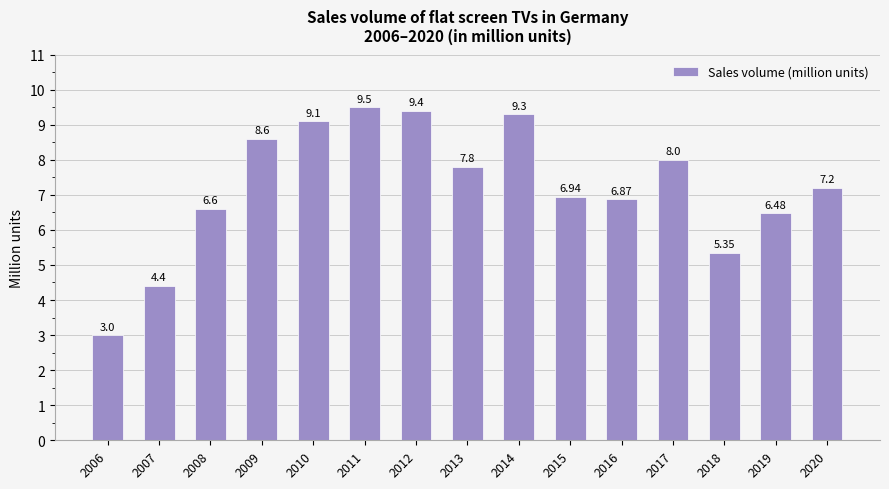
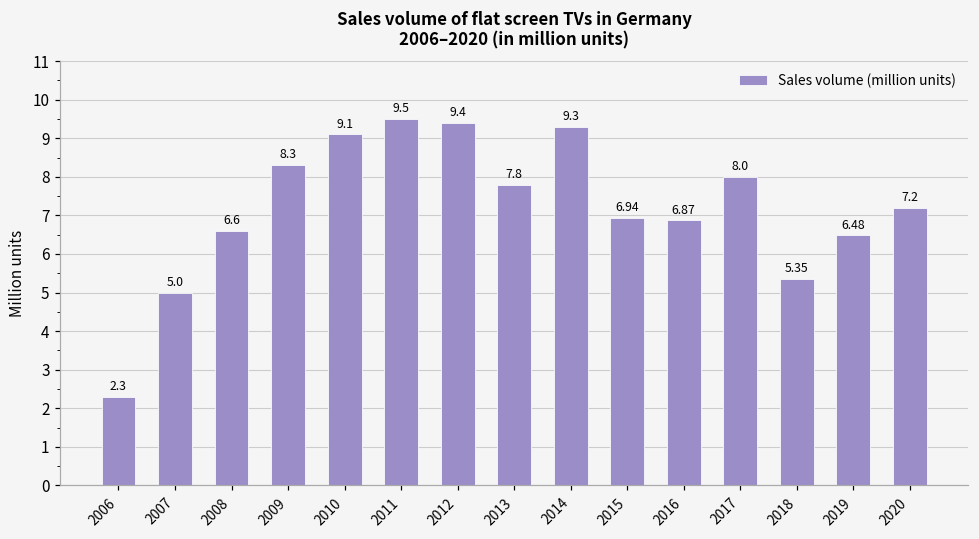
2006: 3.0 -> 2.3
2007: 4.4 -> 5.0
2009: 8.6 -> 8.3
